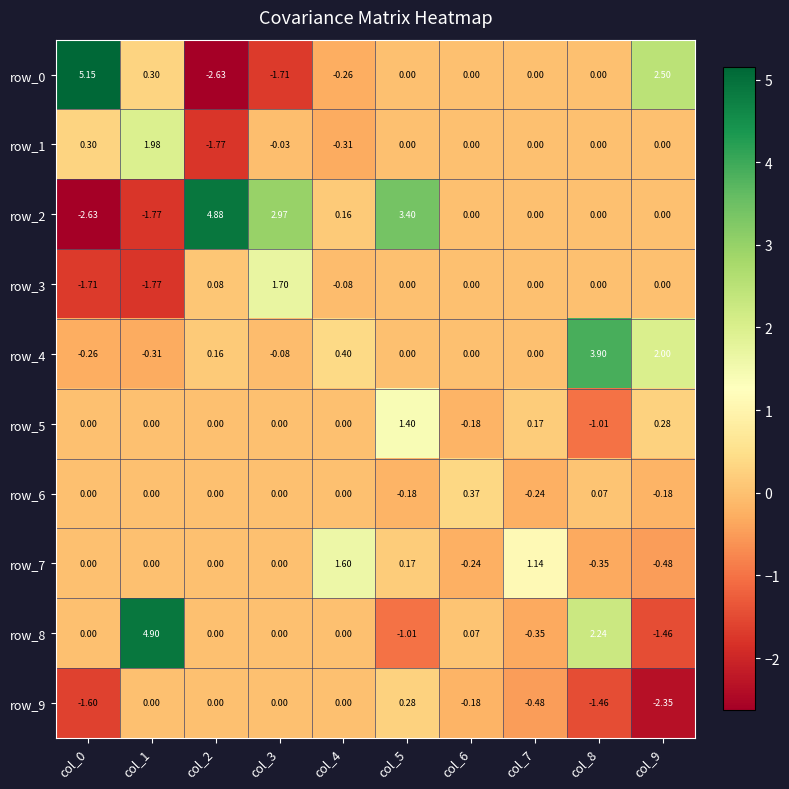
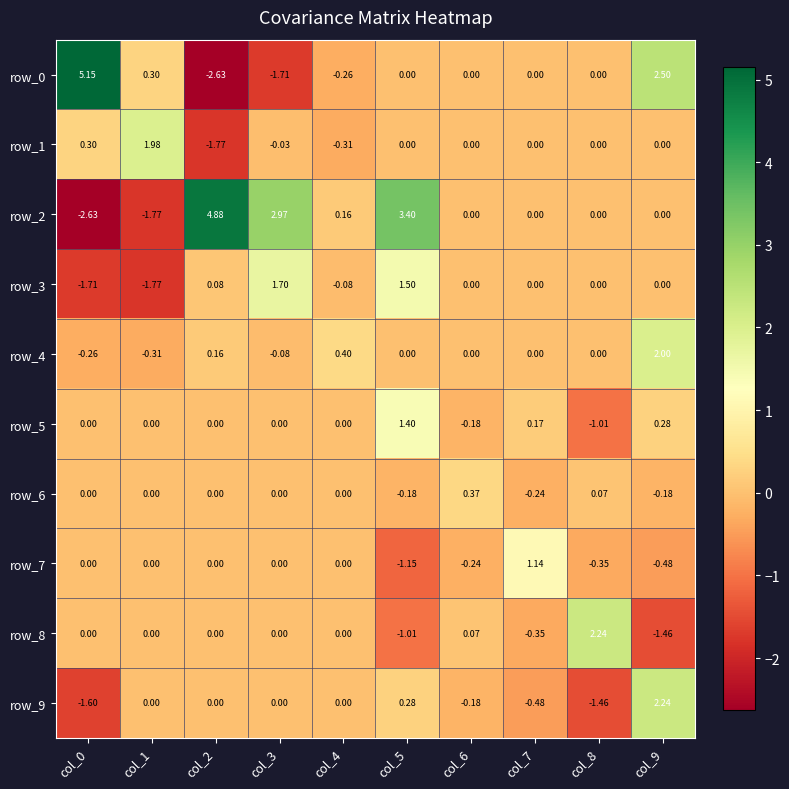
row_3, col_5: 0.00 -> 1.50
row_4, col_8: 3.90 -> 0.00
row_7, col_4: 1.60 -> 0.00
row_7, col_5: 0.17 -> -1.15
row_8, col_1: 4.90 -> 0.00
row_9, col_9: -2.35 -> 2.24
